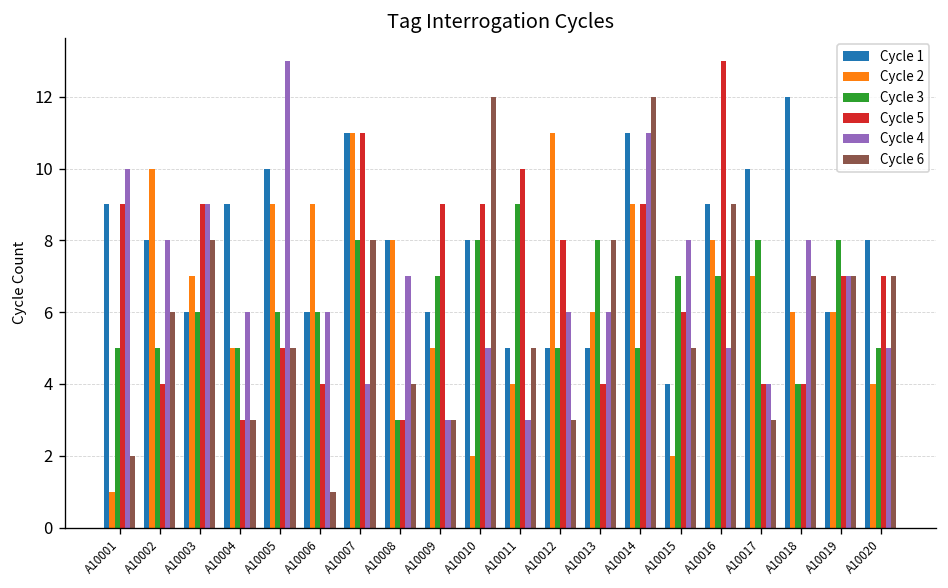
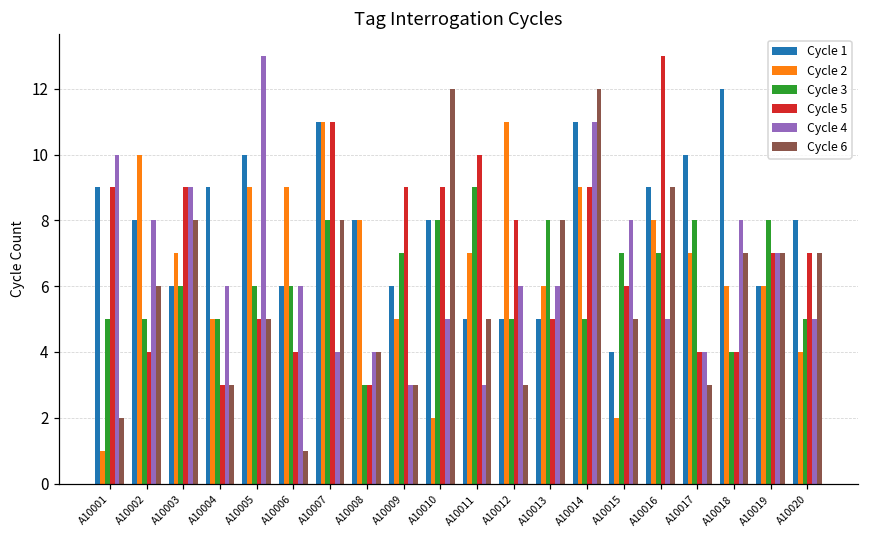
Cycle 4, A10008: 7 -> 4
Cycle 2, A10011: 4 -> 7
Cycle 5, A10013: 4 -> 5
